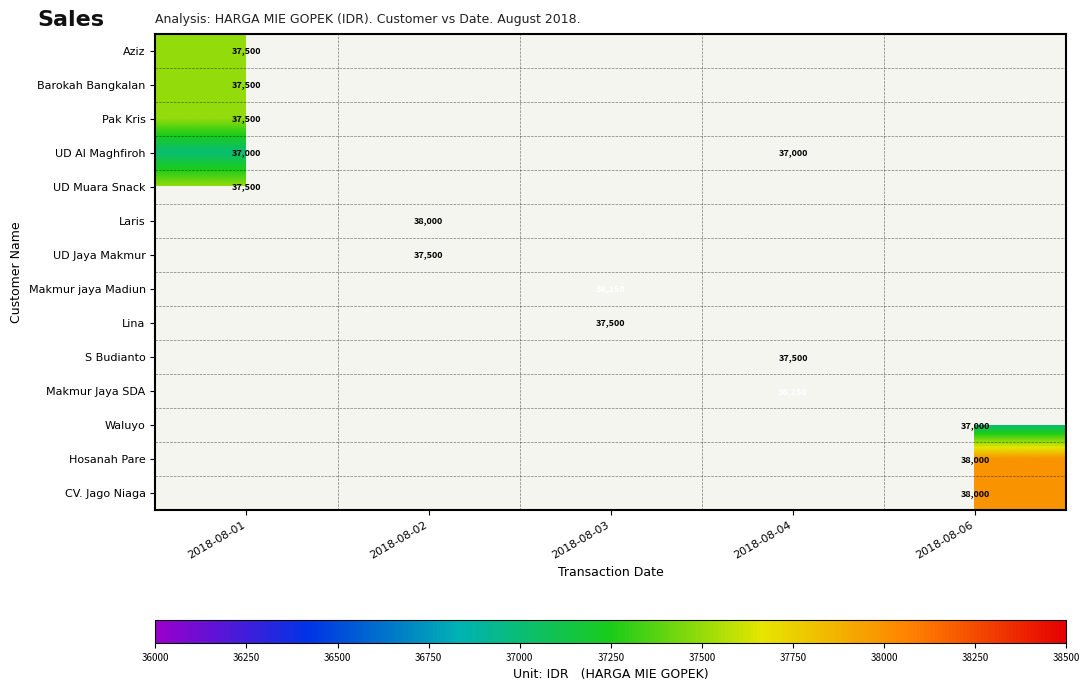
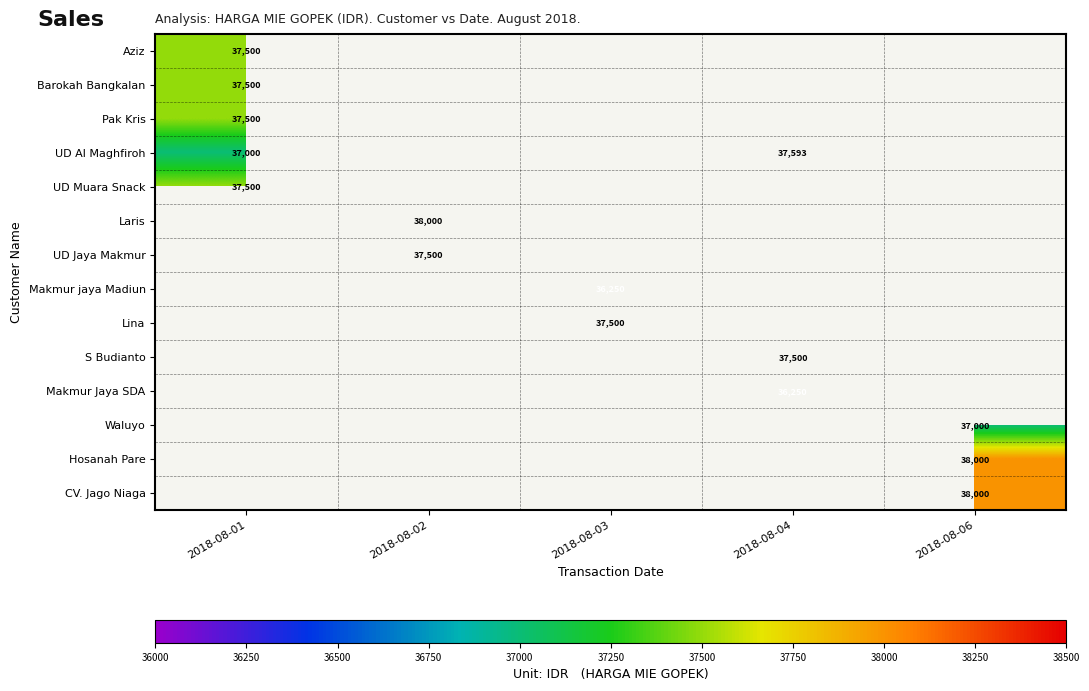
UD Al Maghfiroh, 2018-08-04: 37,000 -> 37,593
